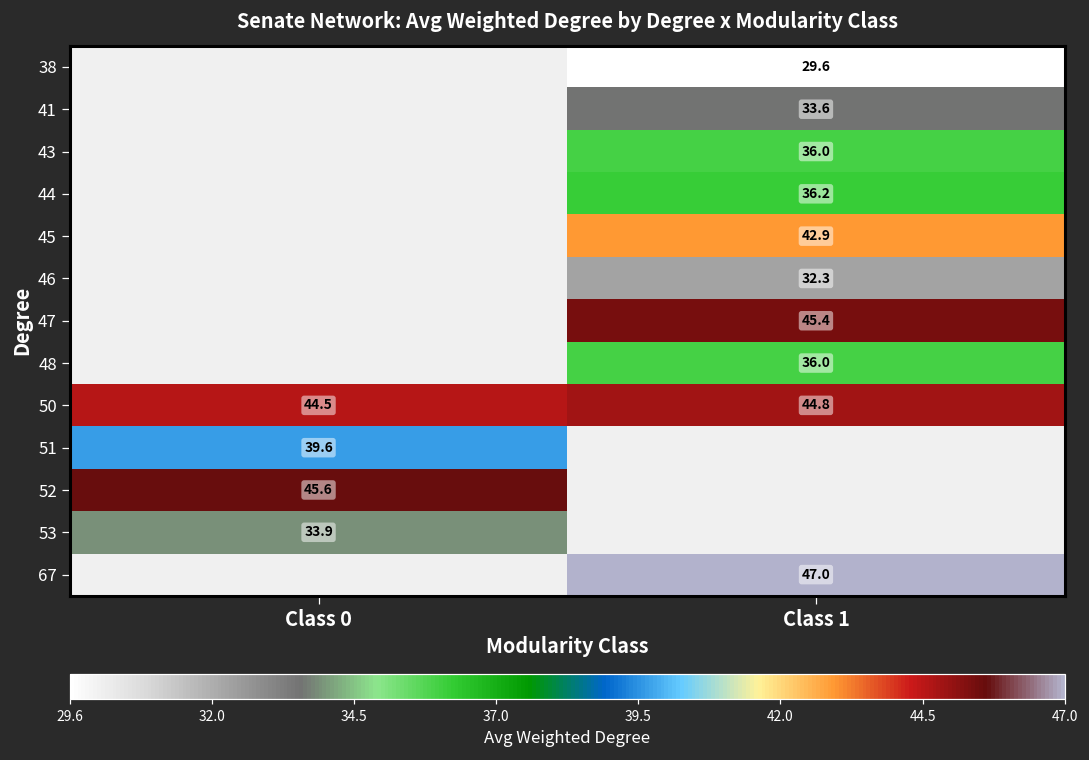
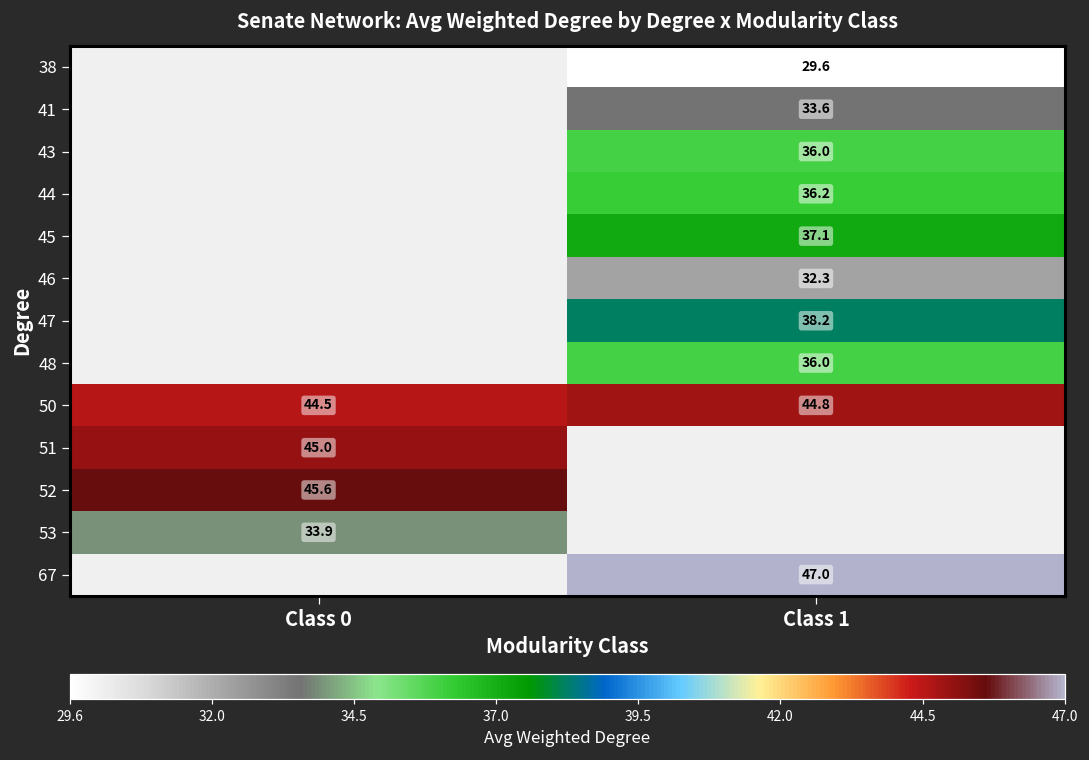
45, Class 1: 42.9 -> 37.1
47, Class 1: 45.4 -> 38.2
51, Class 0: 39.6 -> 45.0
